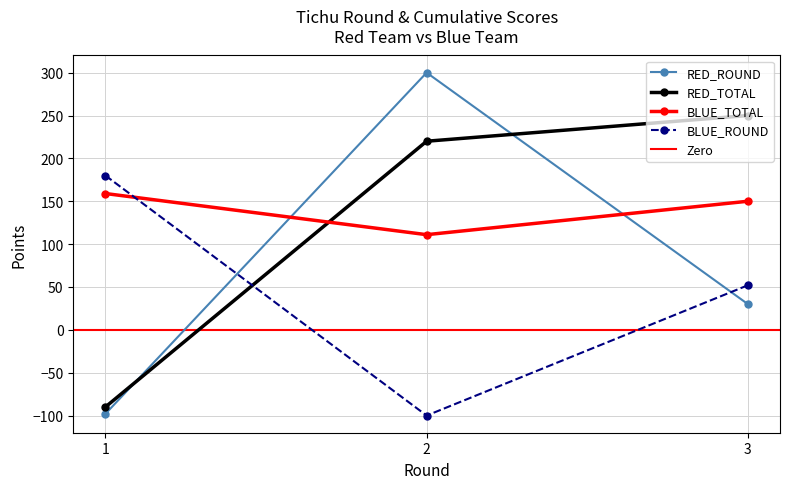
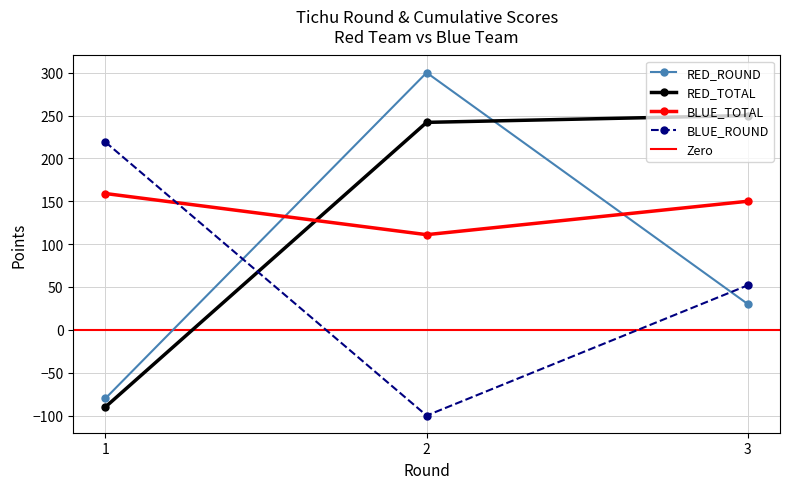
RED_ROUND, 1: -100 -> -80
BLUE_ROUND, 1: 180 -> 220
RED_TOTAL, 2: 220 -> 240
